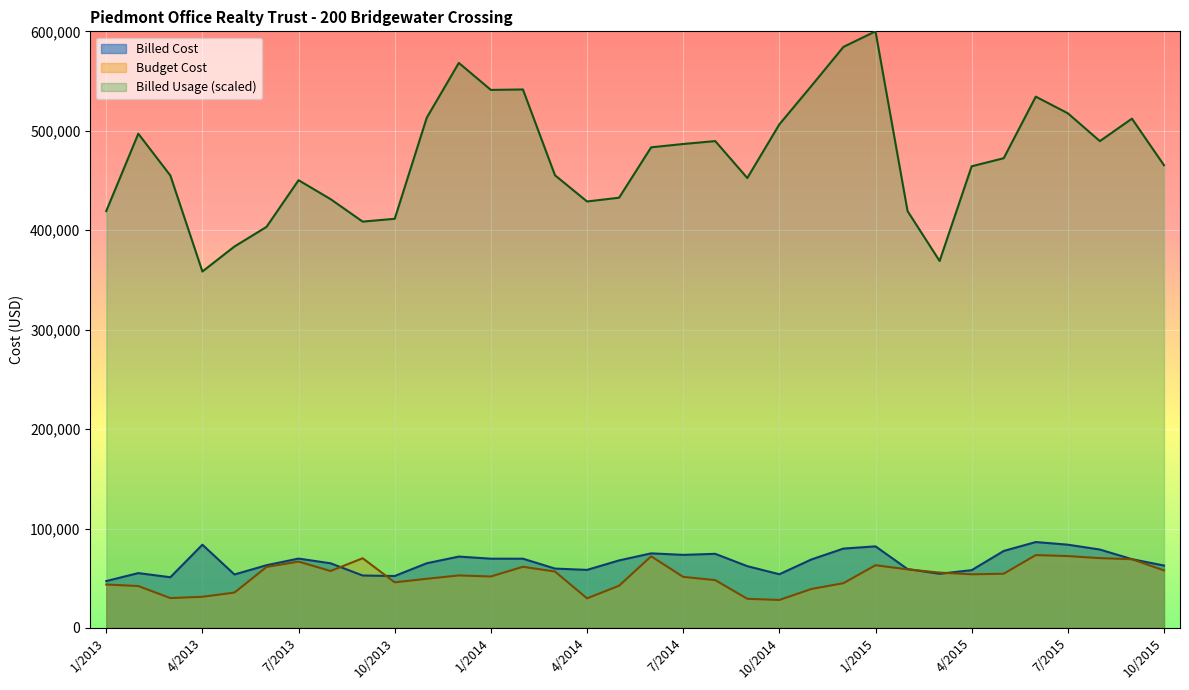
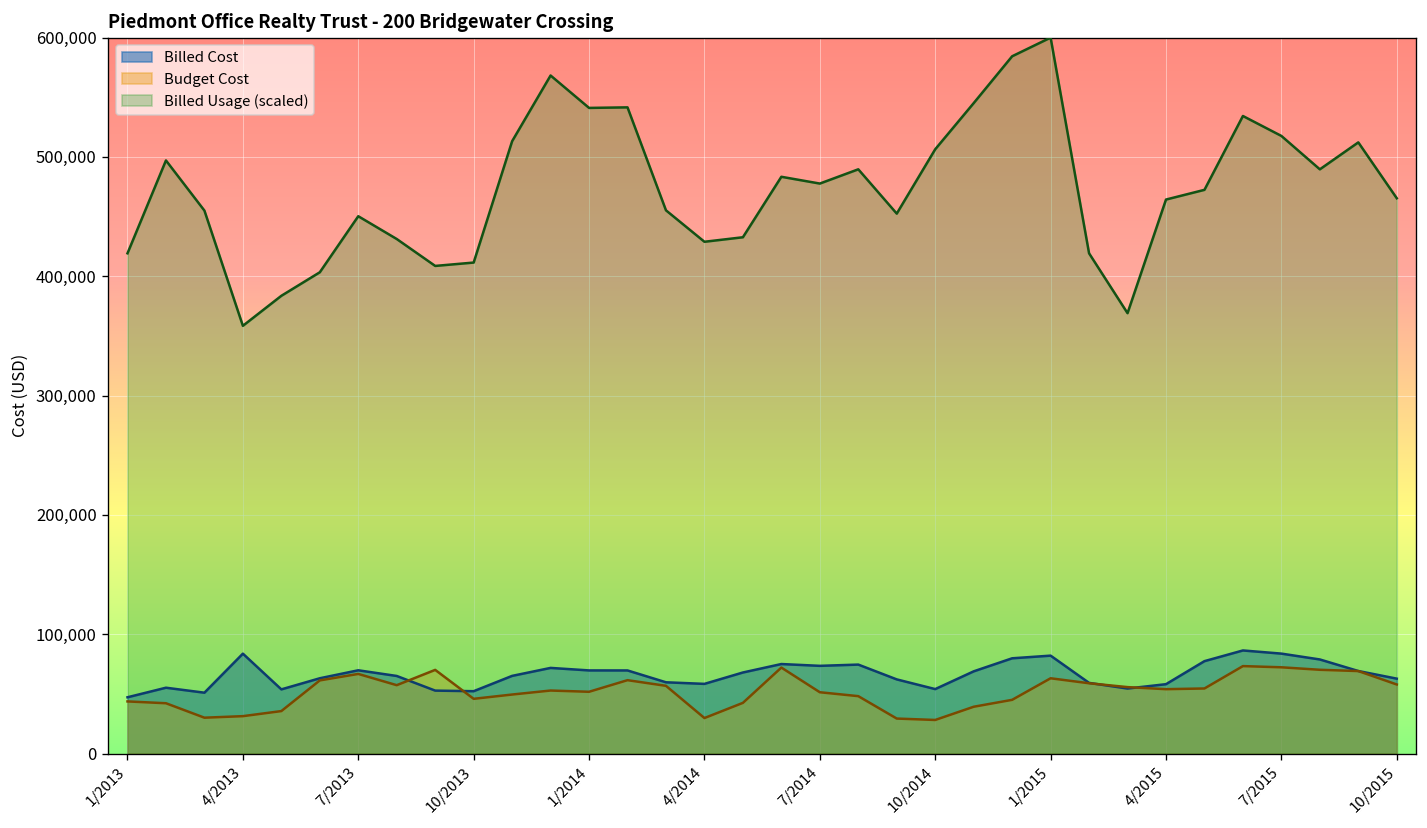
Billed Usage (scaled), 7/2014: 490,000 -> 480,000
